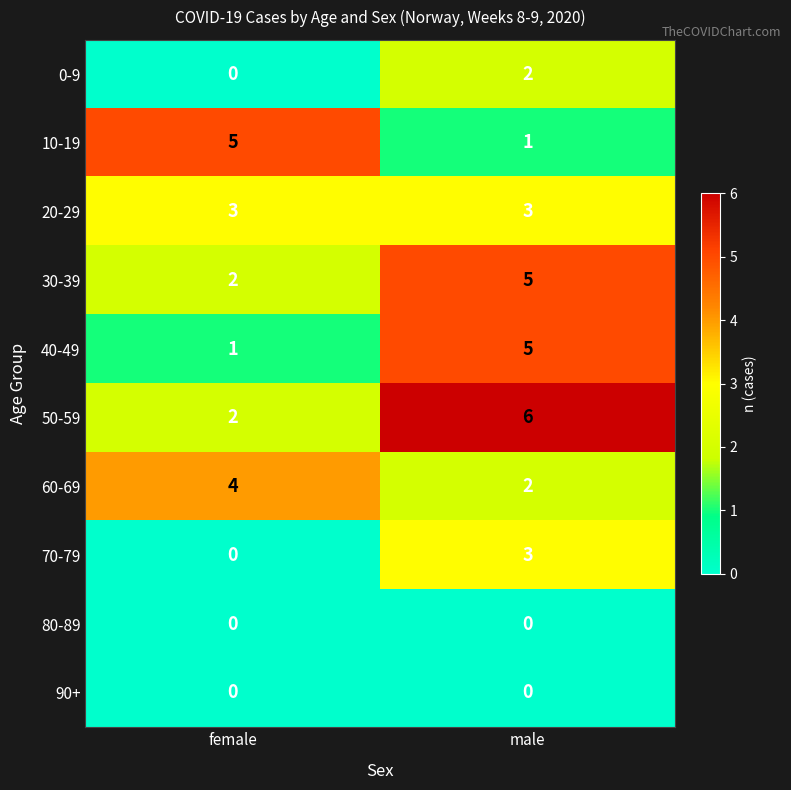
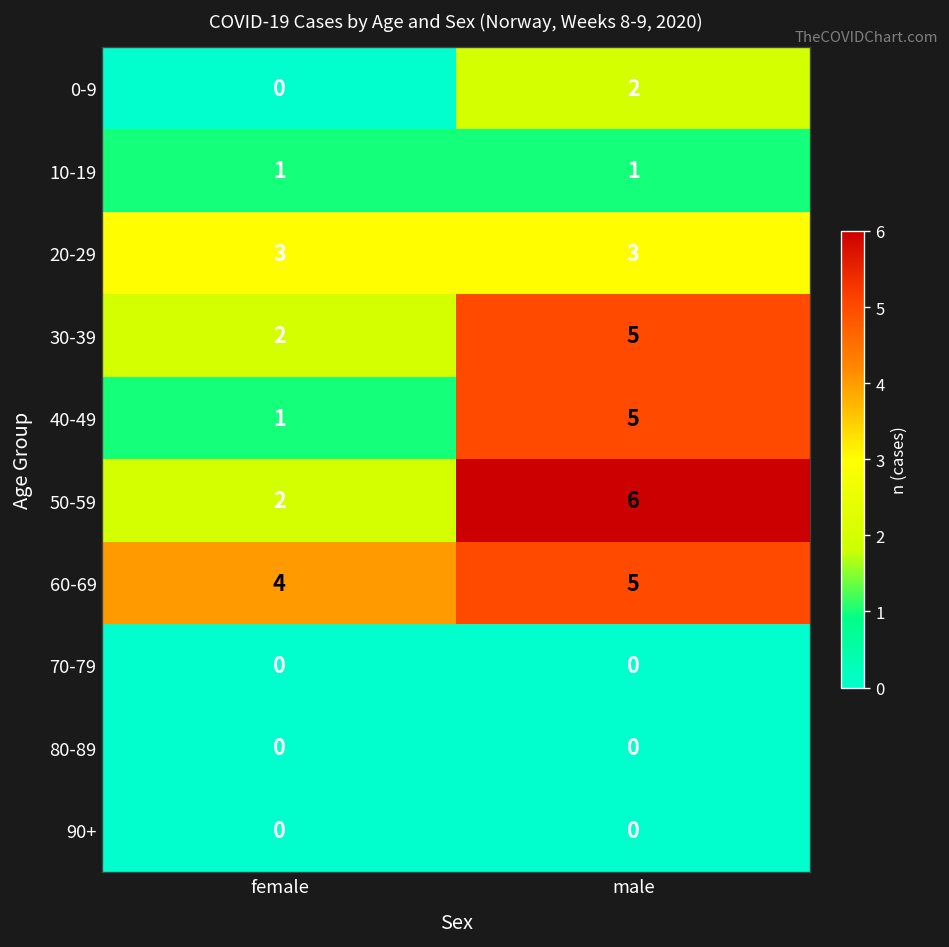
10-19, female: 5 -> 1
60-69, male: 2 -> 5
70-79, male: 3 -> 0
